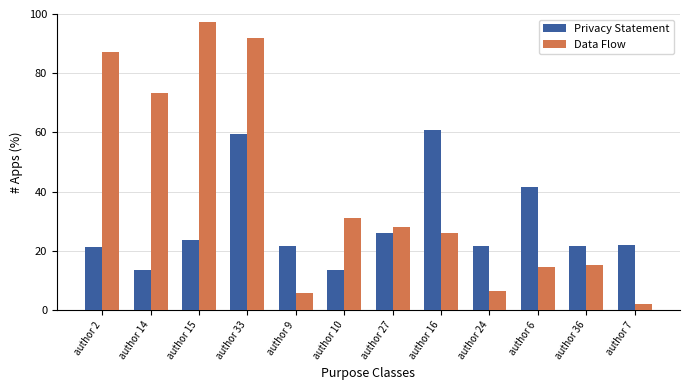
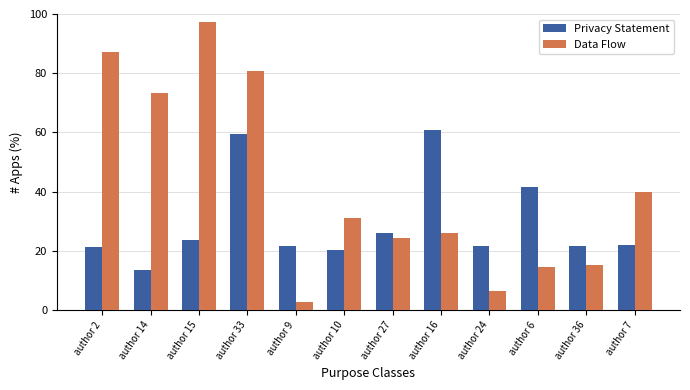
Data Flow, author 33: 92 -> 81
Data Flow, author 9: 6 -> 3
Privacy Statement, author 10: 14 -> 20
Data Flow, author 27: 28 -> 24
Data Flow, author 7: 2 -> 40
